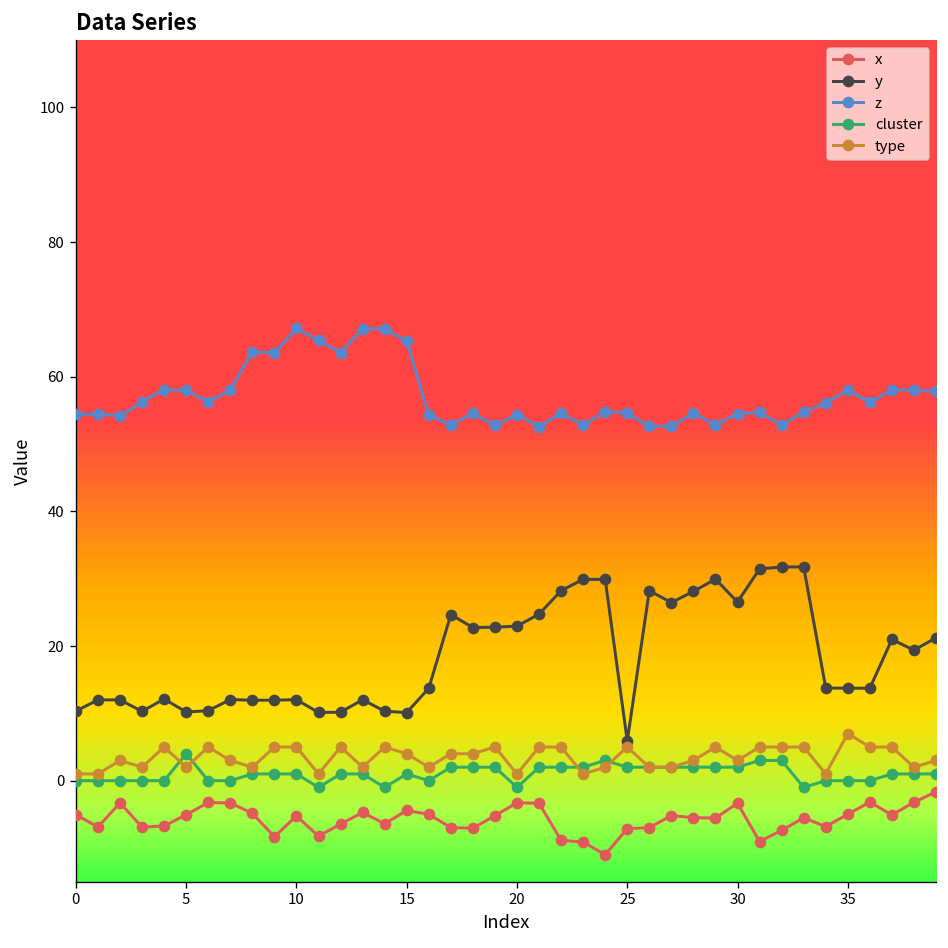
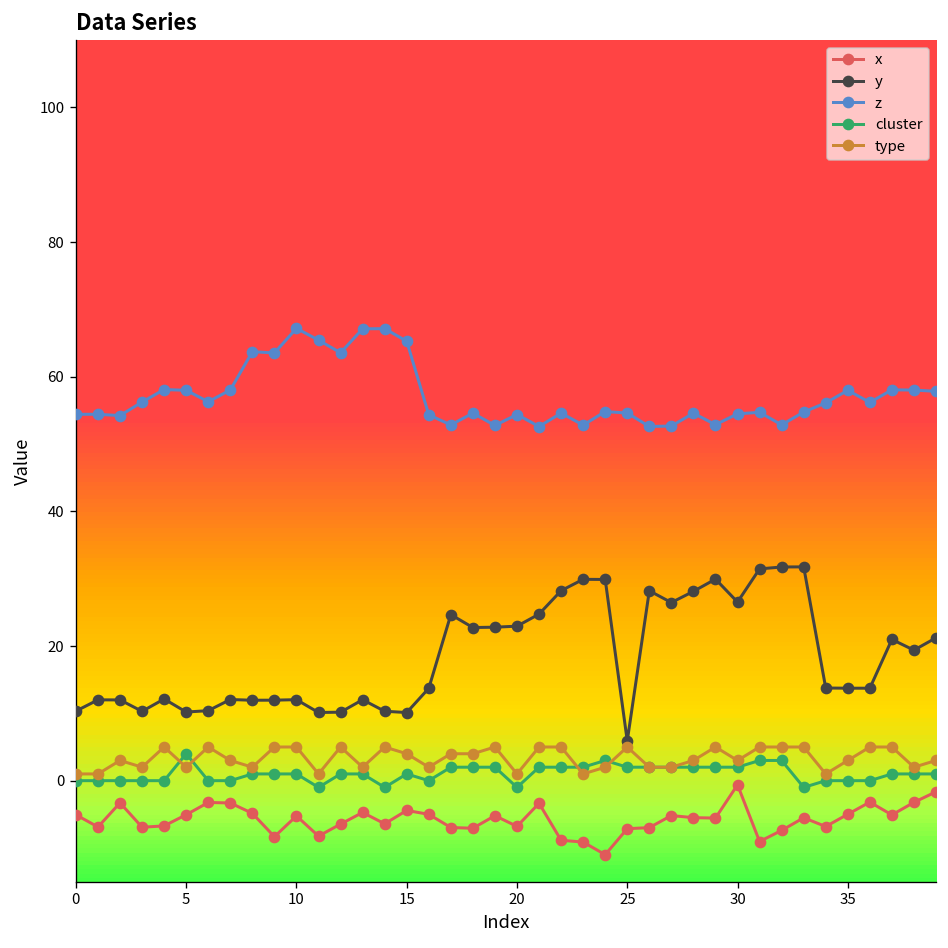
x, 20: -3 -> -7
x, 30: -3 -> -1
type, 35: 7 -> 3
